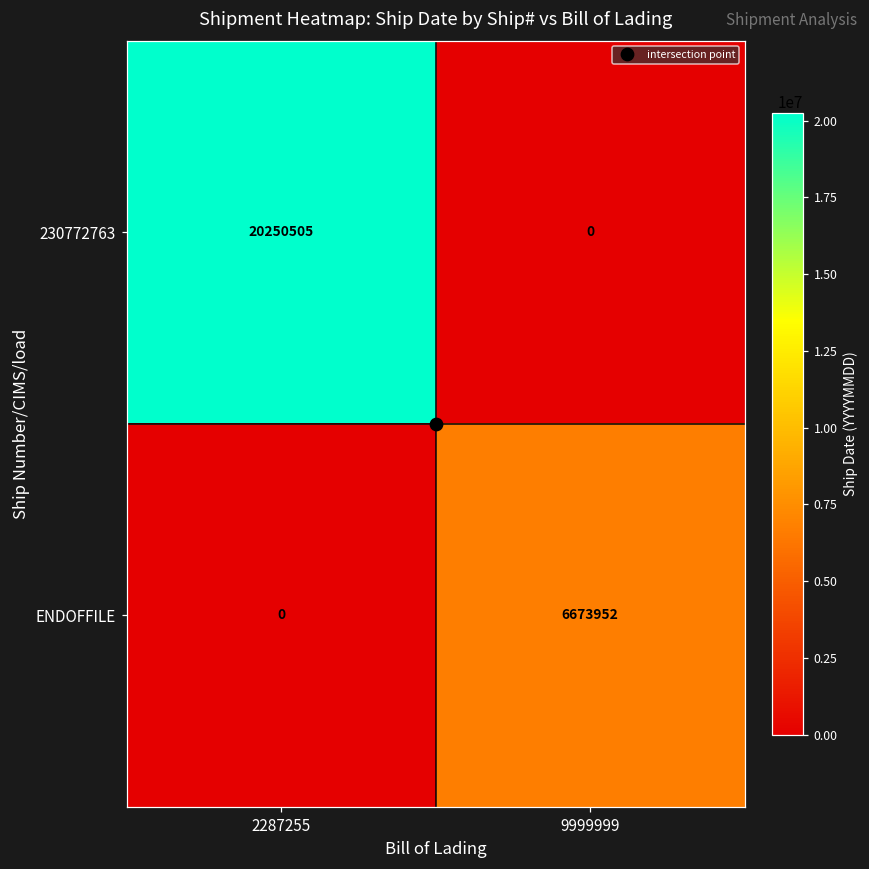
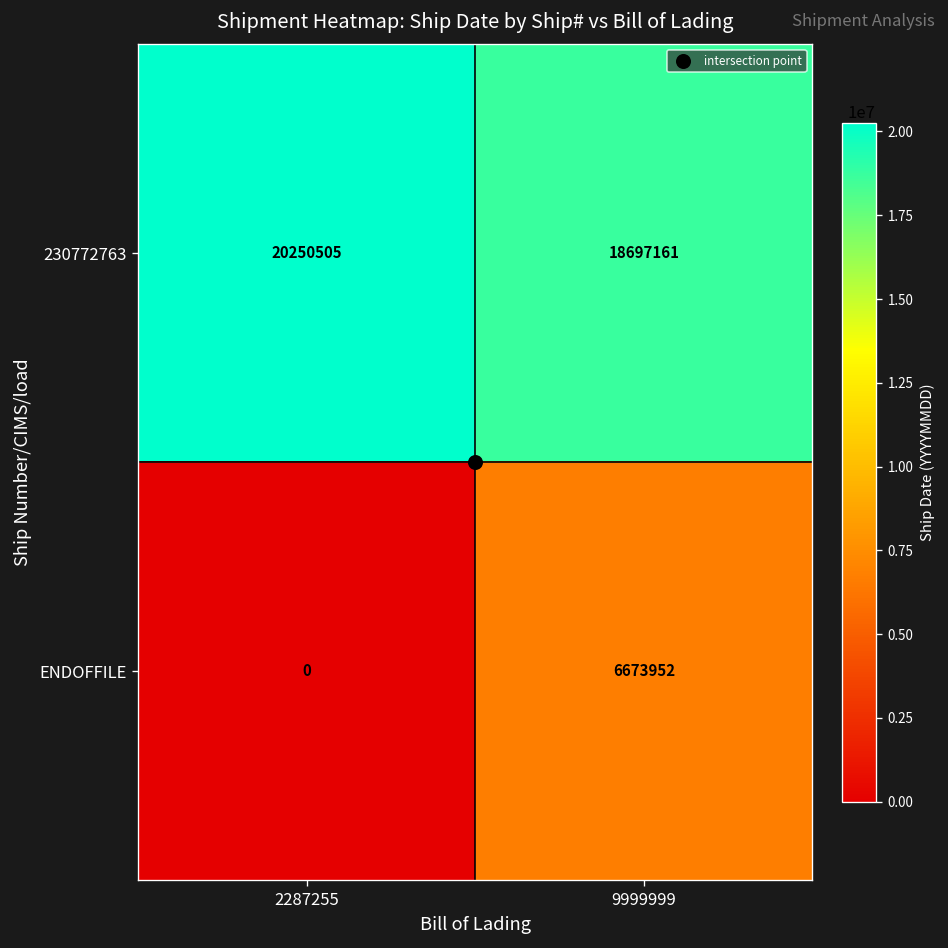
230772763, 9999999: 0 -> 18697161
